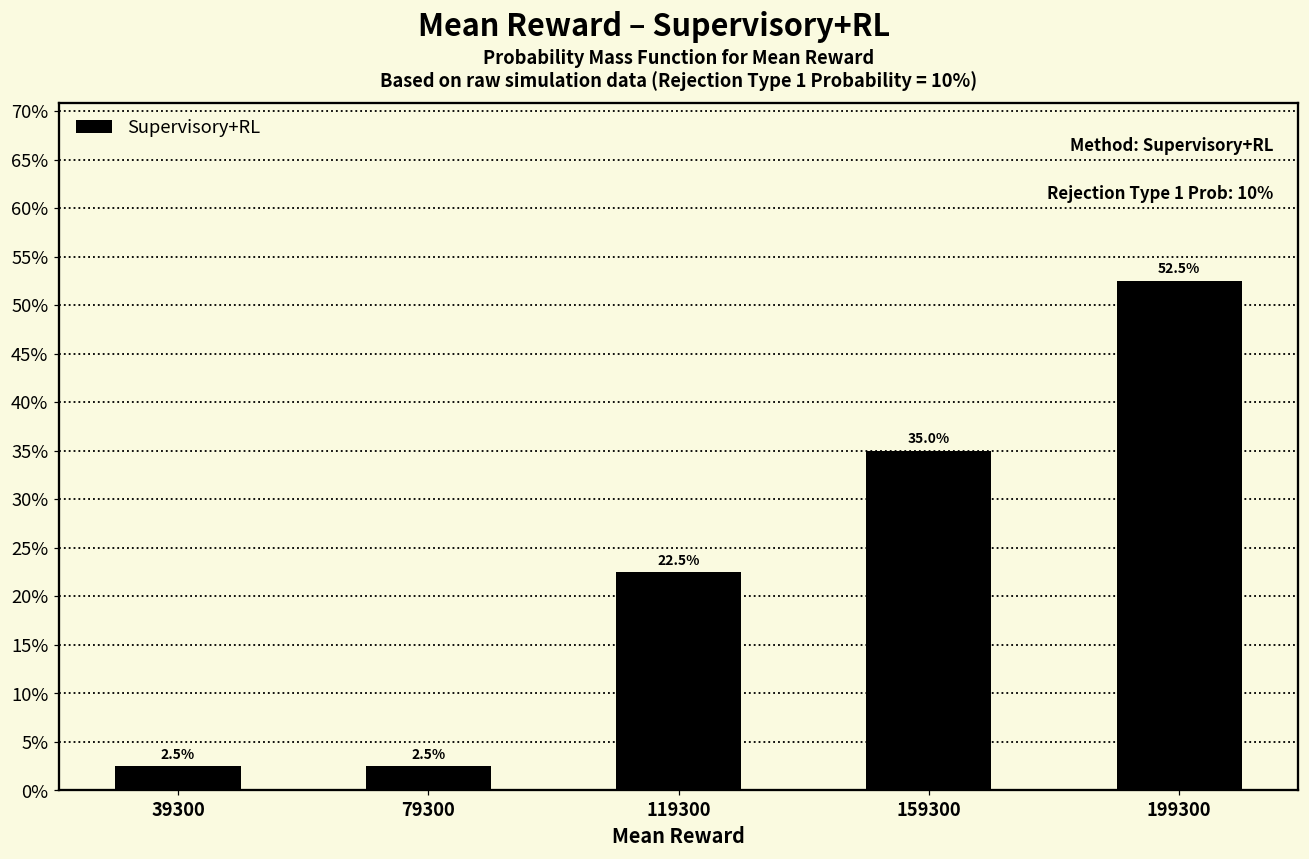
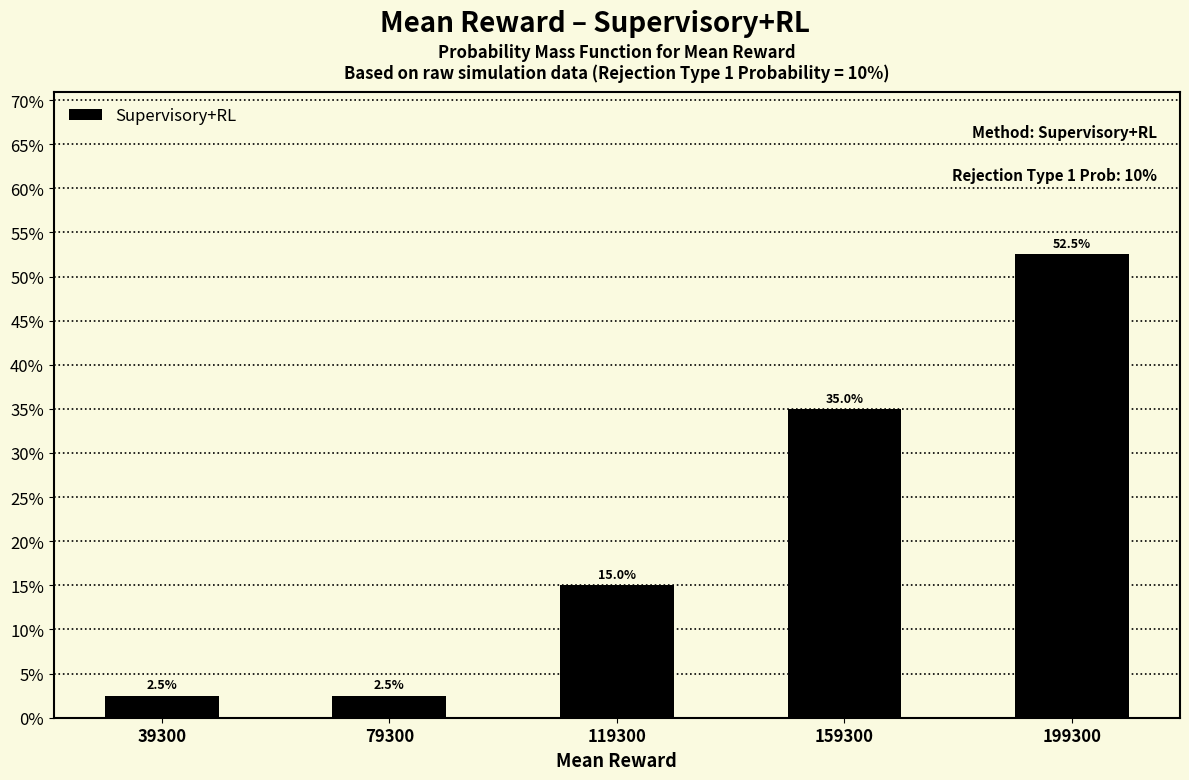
119300: 22.5% -> 15.0%
